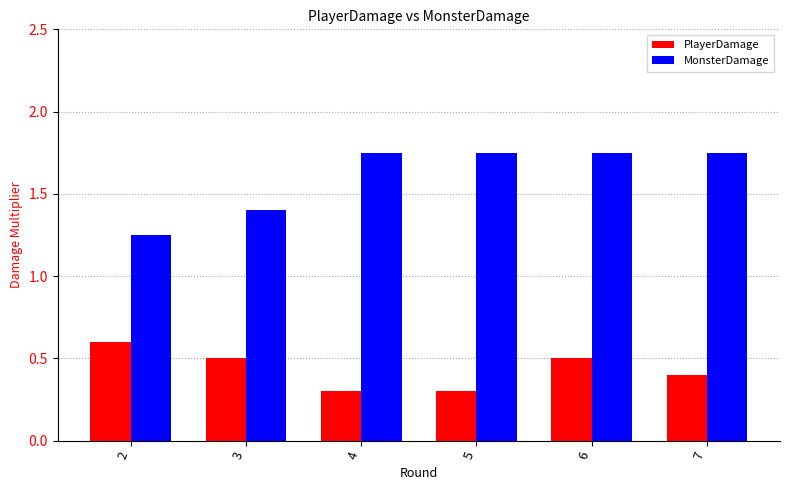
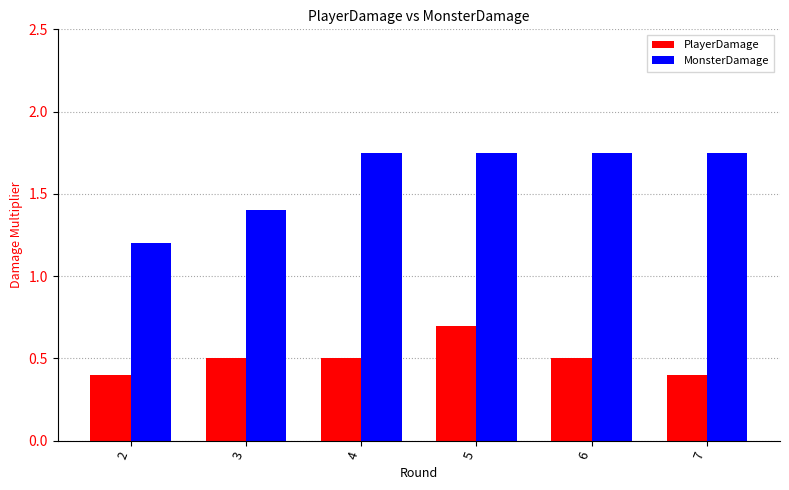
PlayerDamage, 2: 0.6 -> 0.4
MonsterDamage, 2: 1.25 -> 1.20
PlayerDamage, 4: 0.3 -> 0.5
PlayerDamage, 5: 0.3 -> 0.7
